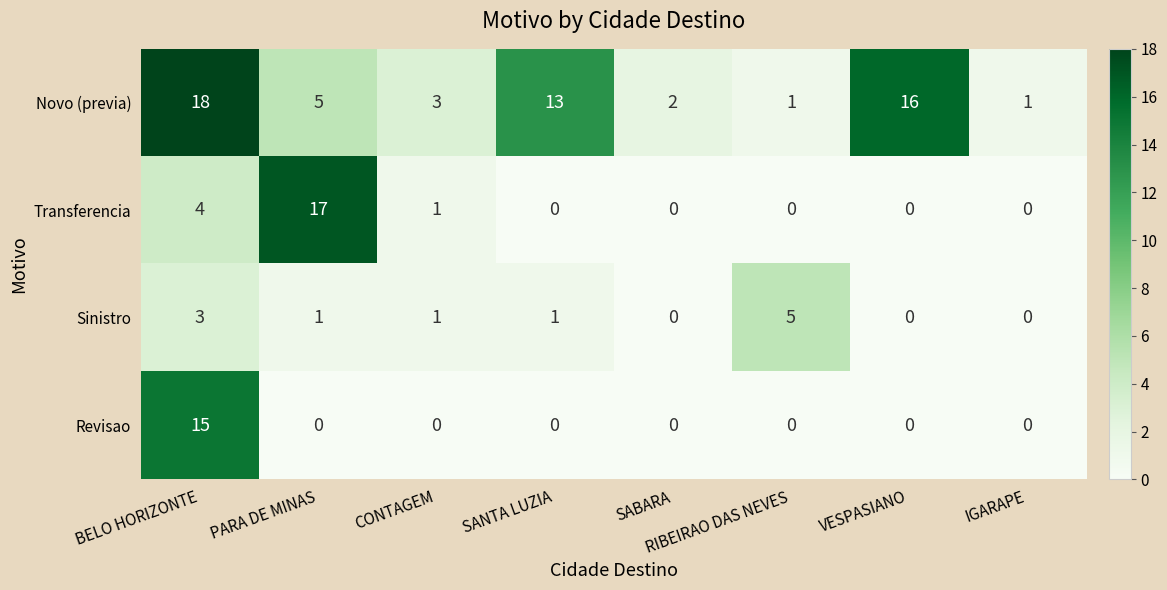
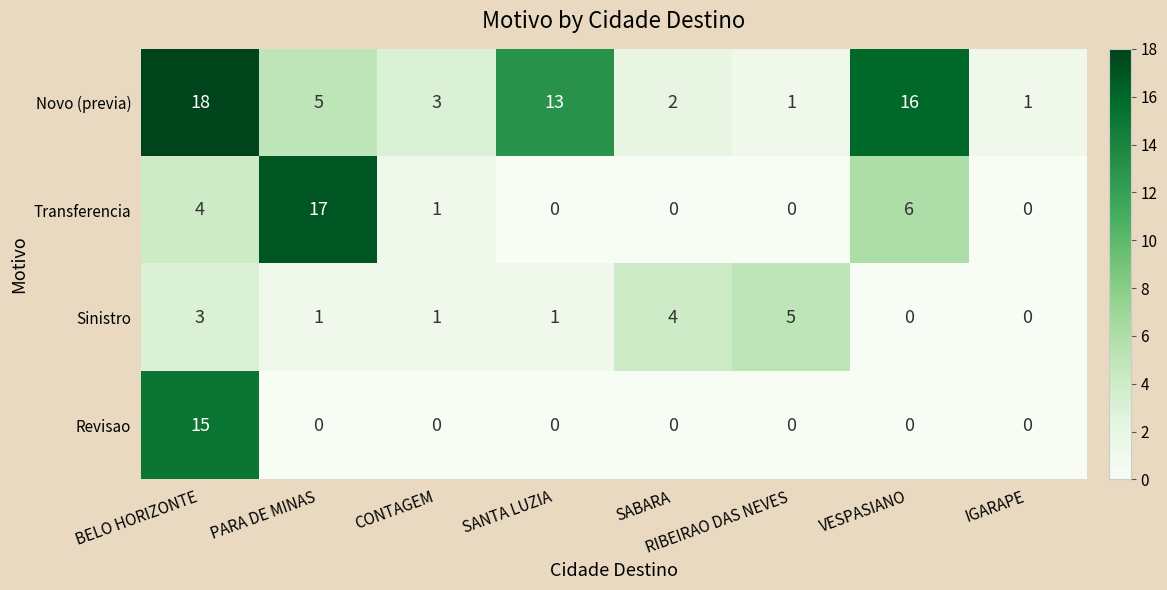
Transferencia, VESPASIANO: 0 -> 6
Sinistro, SABARA: 0 -> 4
